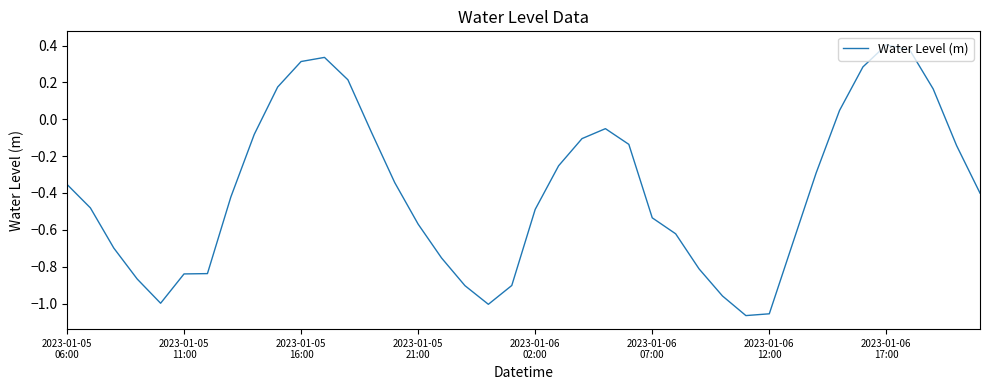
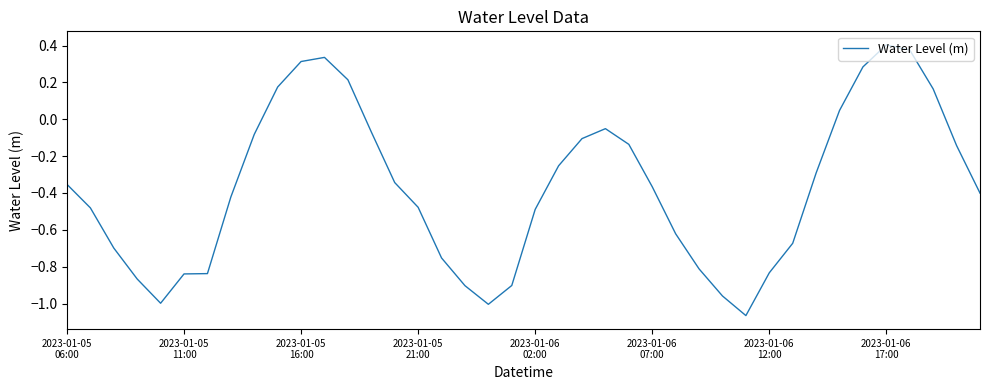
2023-01-05 21:00: -0.57 -> -0.48
2023-01-06 07:00: -0.53 -> -0.37
2023-01-06 12:00: -1.06 -> -0.83
